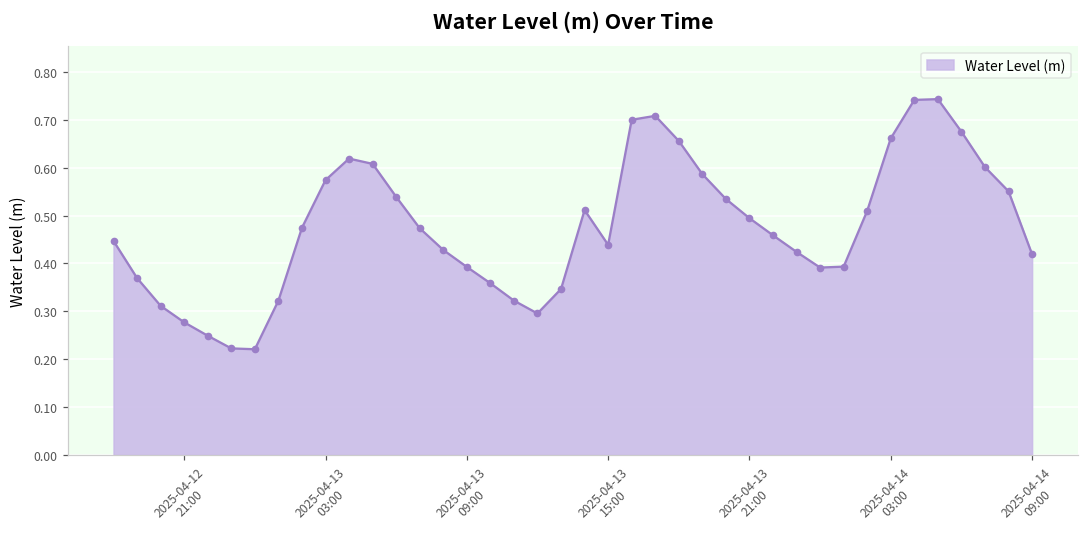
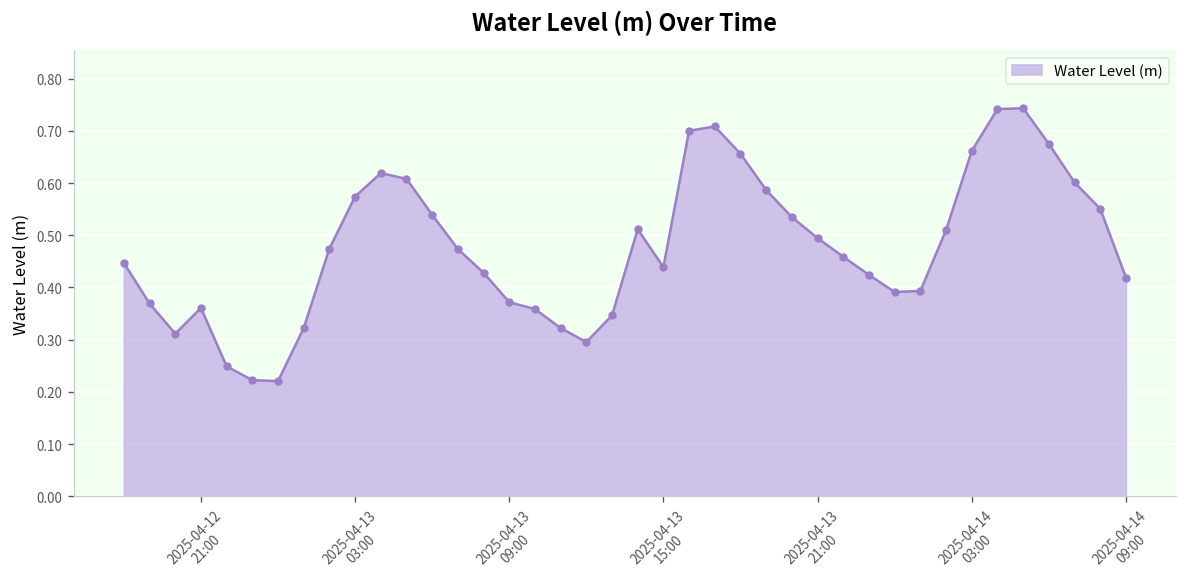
2025-04-12 21:00: 0.28 -> 0.36
2025-04-13 09:00: 0.39 -> 0.37
